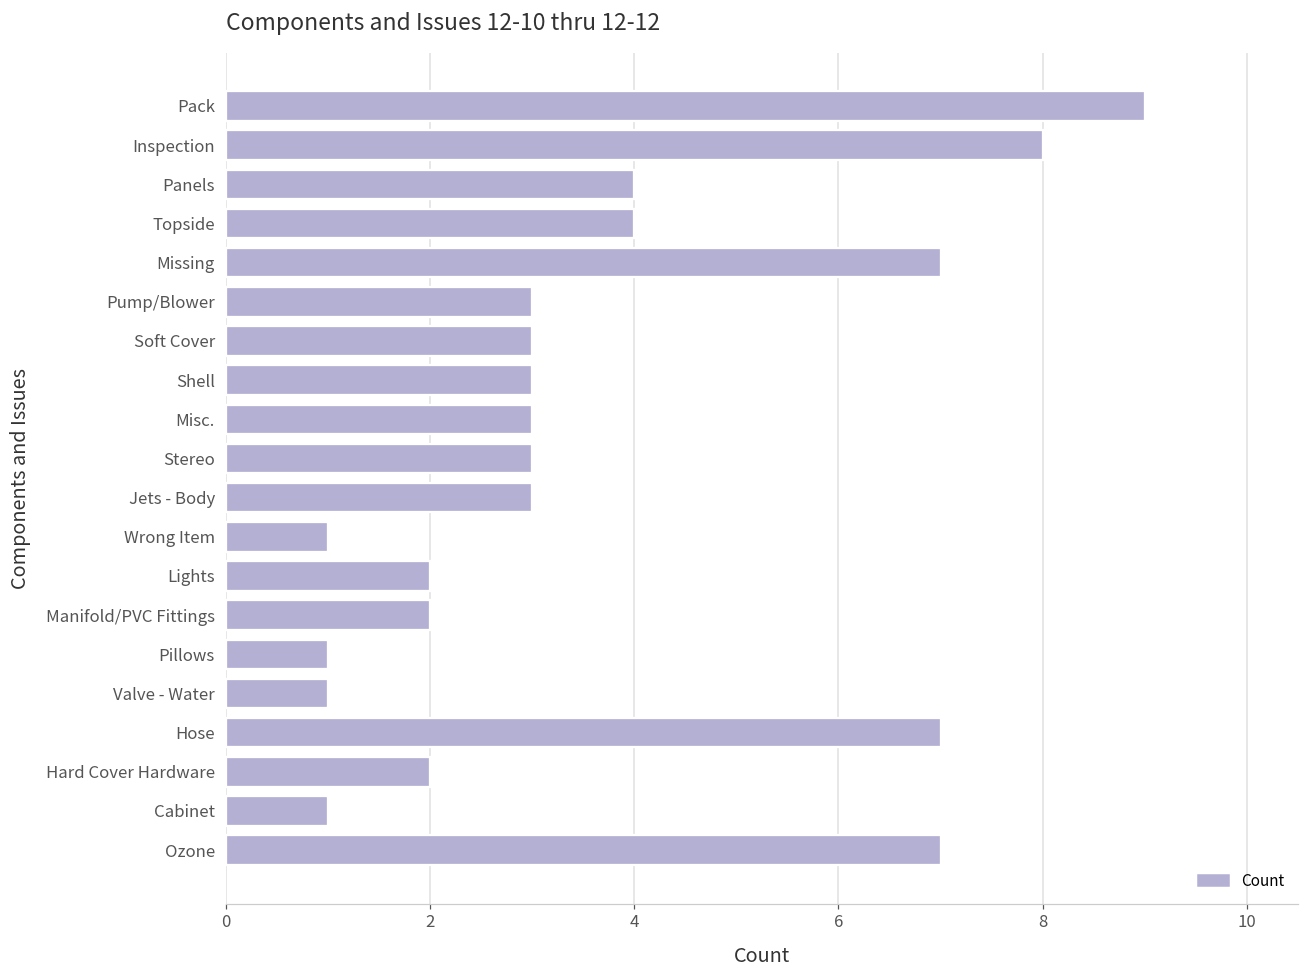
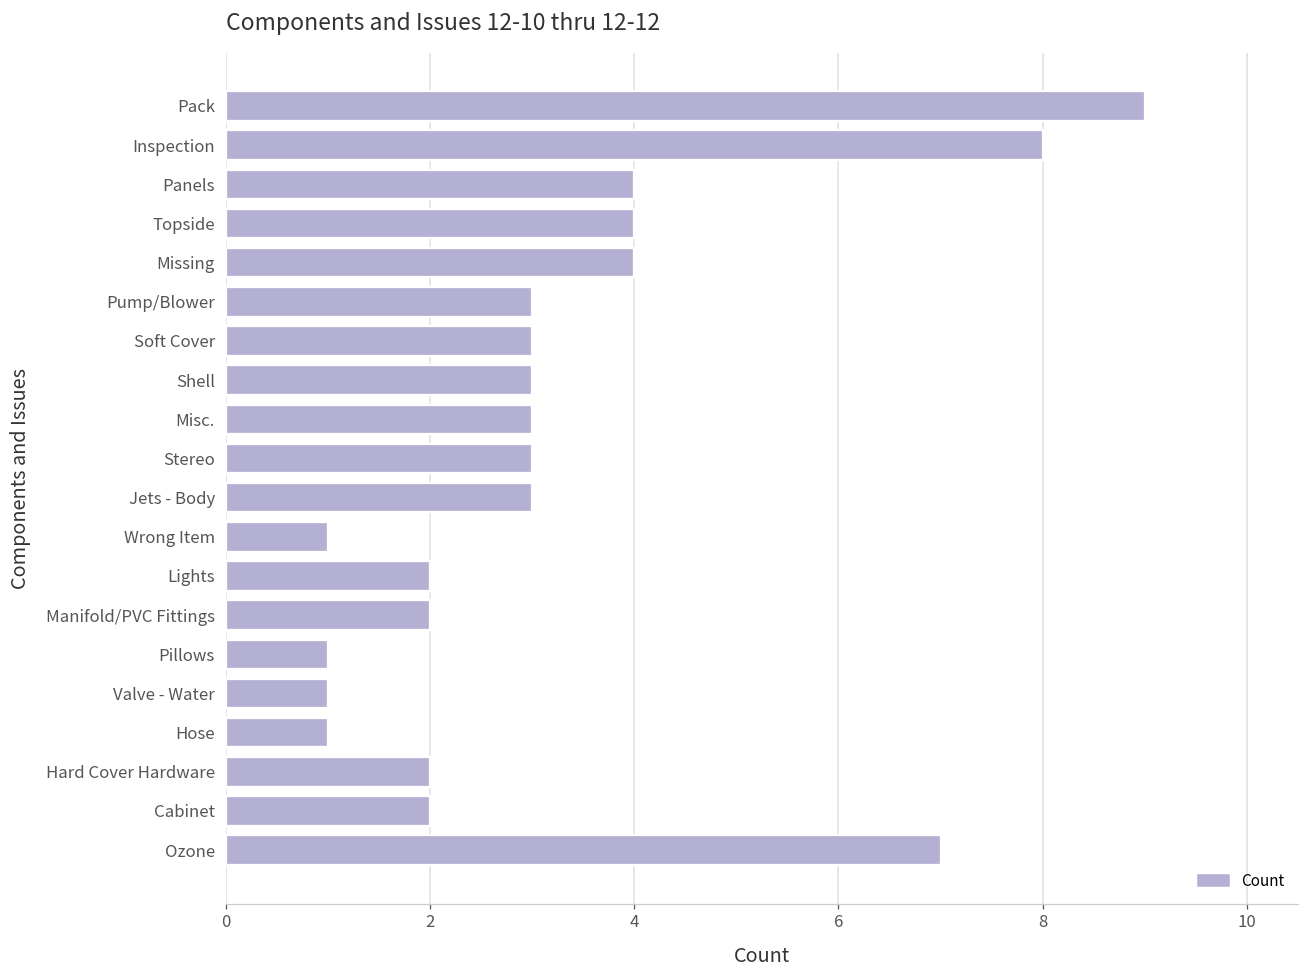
Missing: 7 -> 4
Hose: 7 -> 1
Cabinet: 1 -> 2
